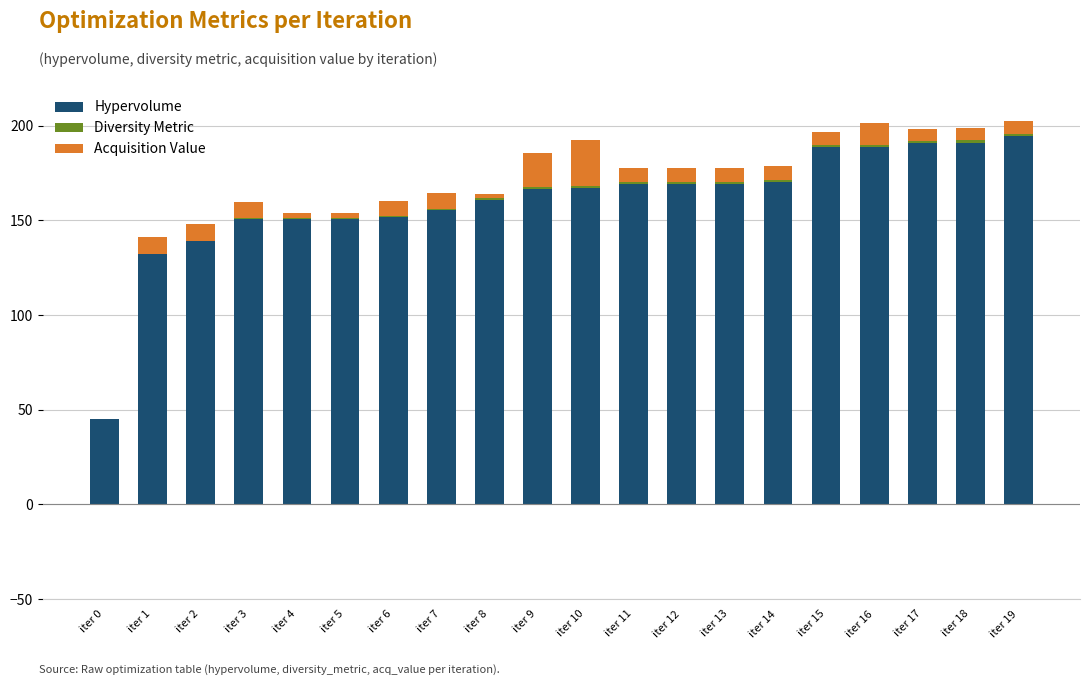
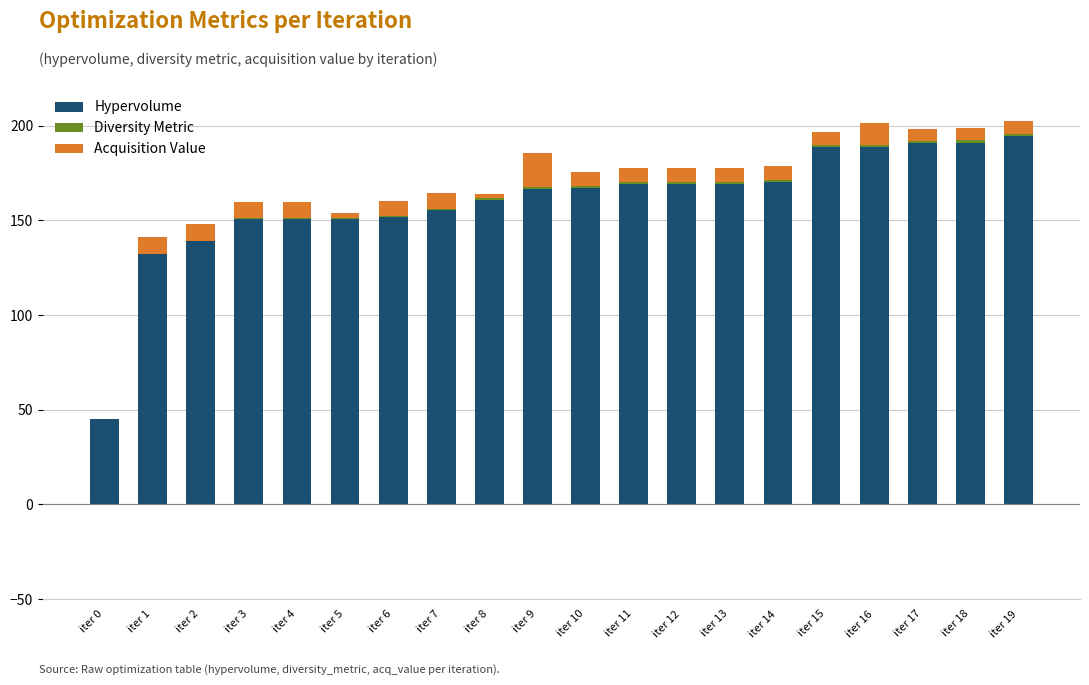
Acquisition Value, iter 4: 3 -> 8
Acquisition Value, iter 10: 24 -> 8
